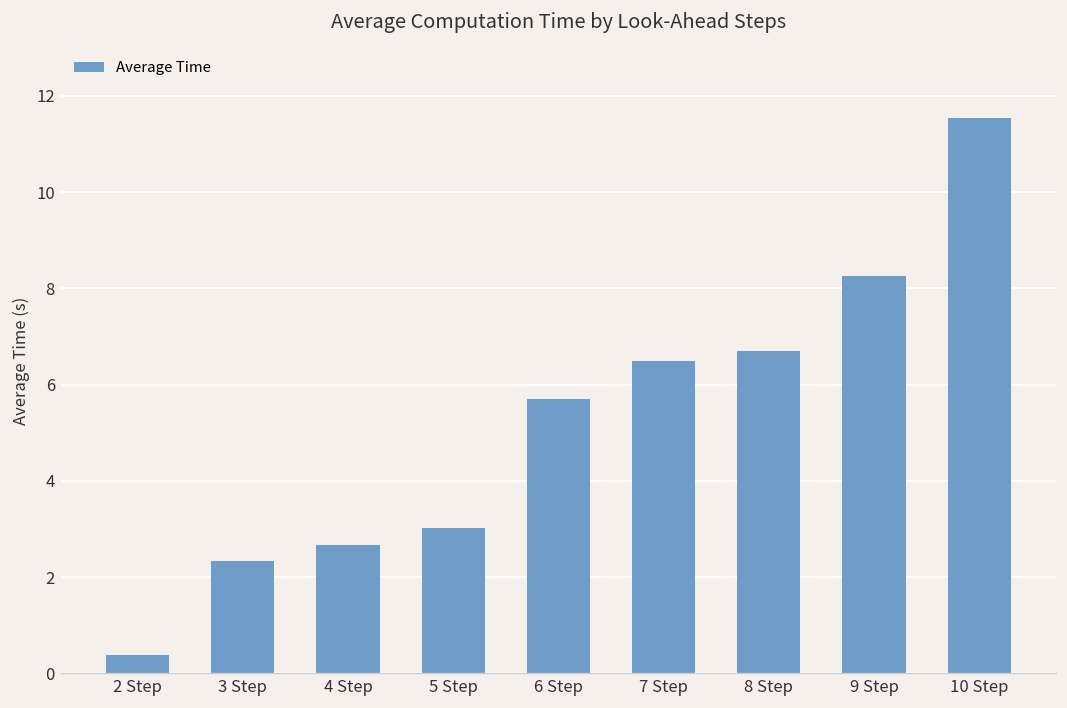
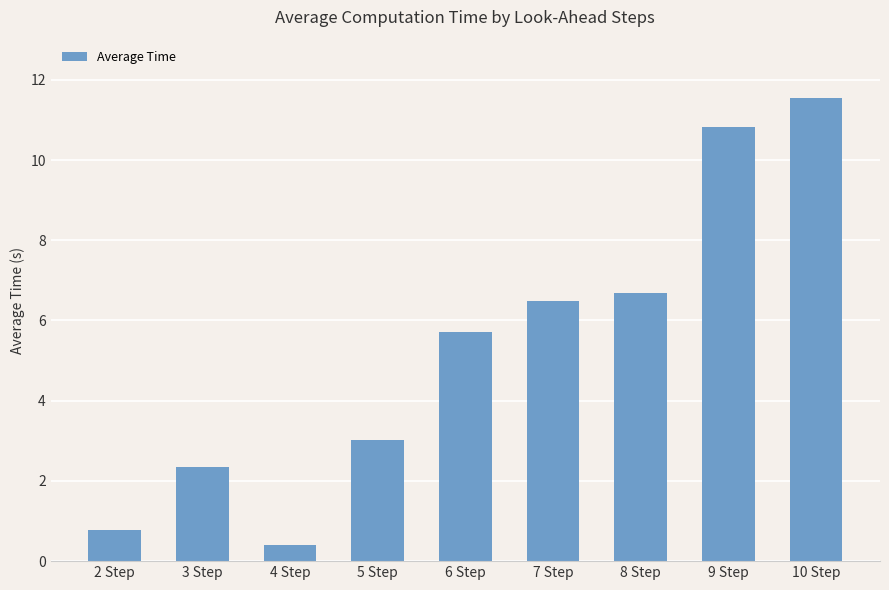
2 Step: 0.4 -> 0.8
4 Step: 2.7 -> 0.4
9 Step: 8.2 -> 10.8
